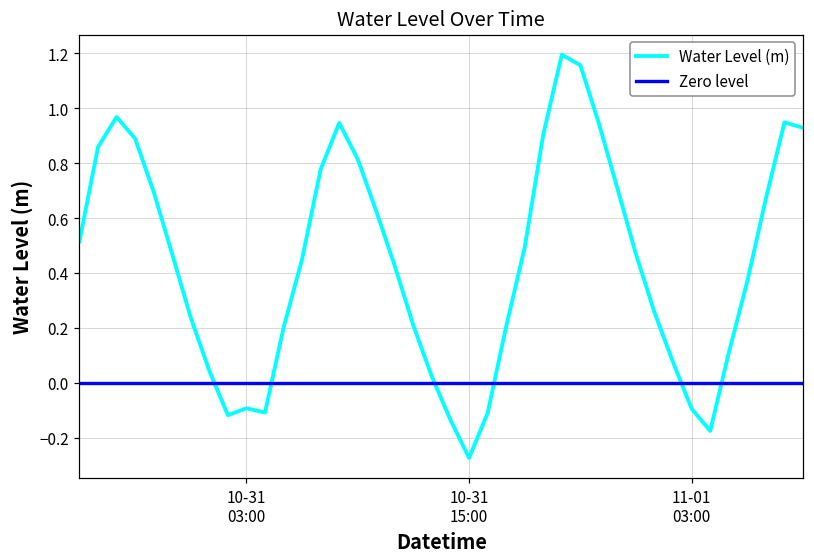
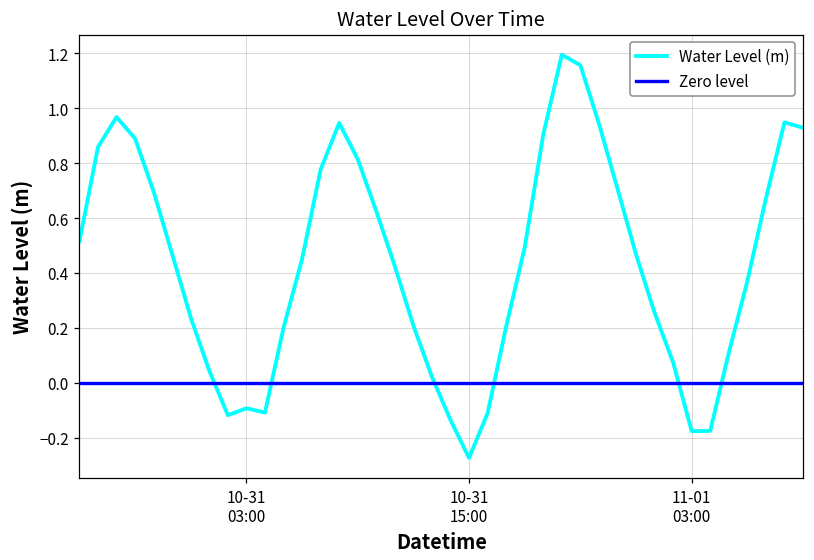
11-01 03:00: -0.10 -> -0.18
